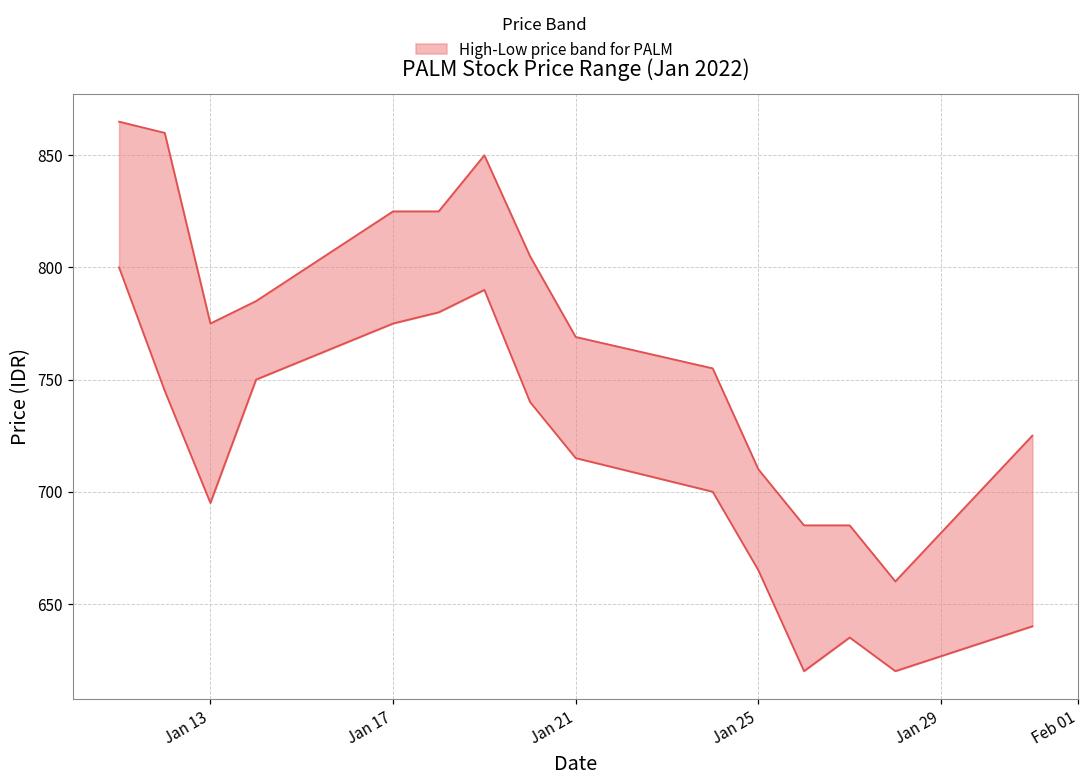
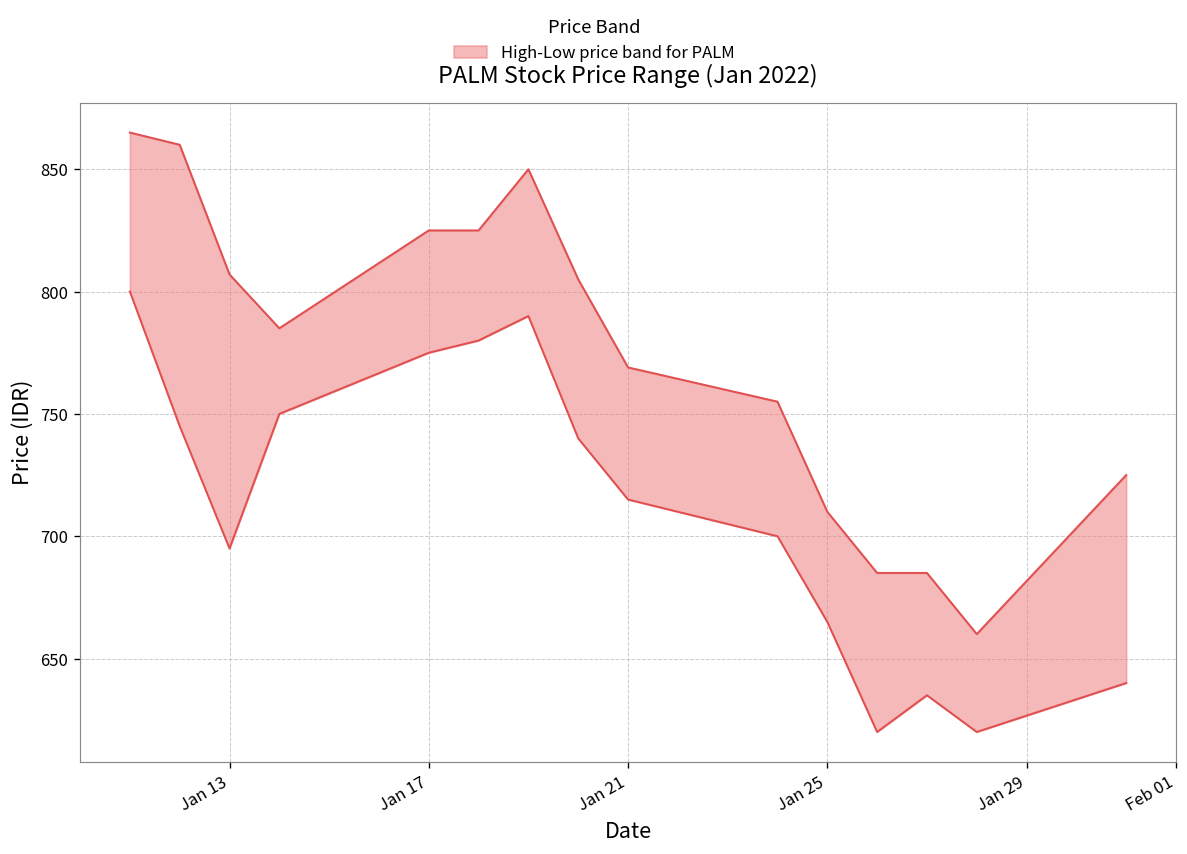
High-Low price band for PALM, Jan 13: 775 -> 807
